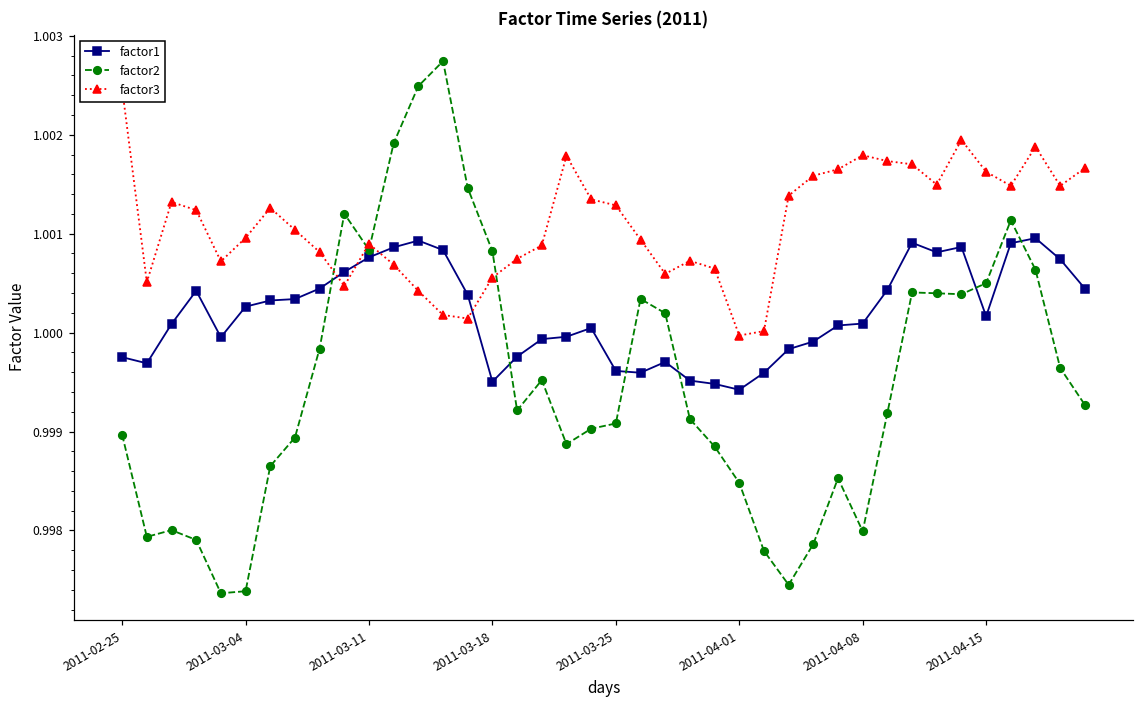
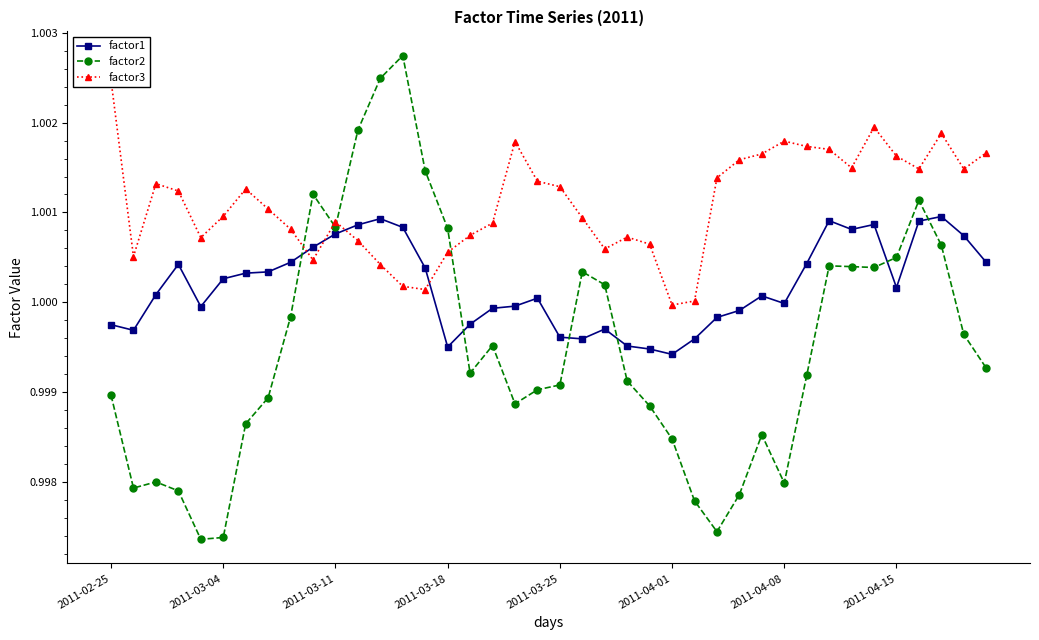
factor1, 2011-04-08: 1.0001 -> 1.0000
